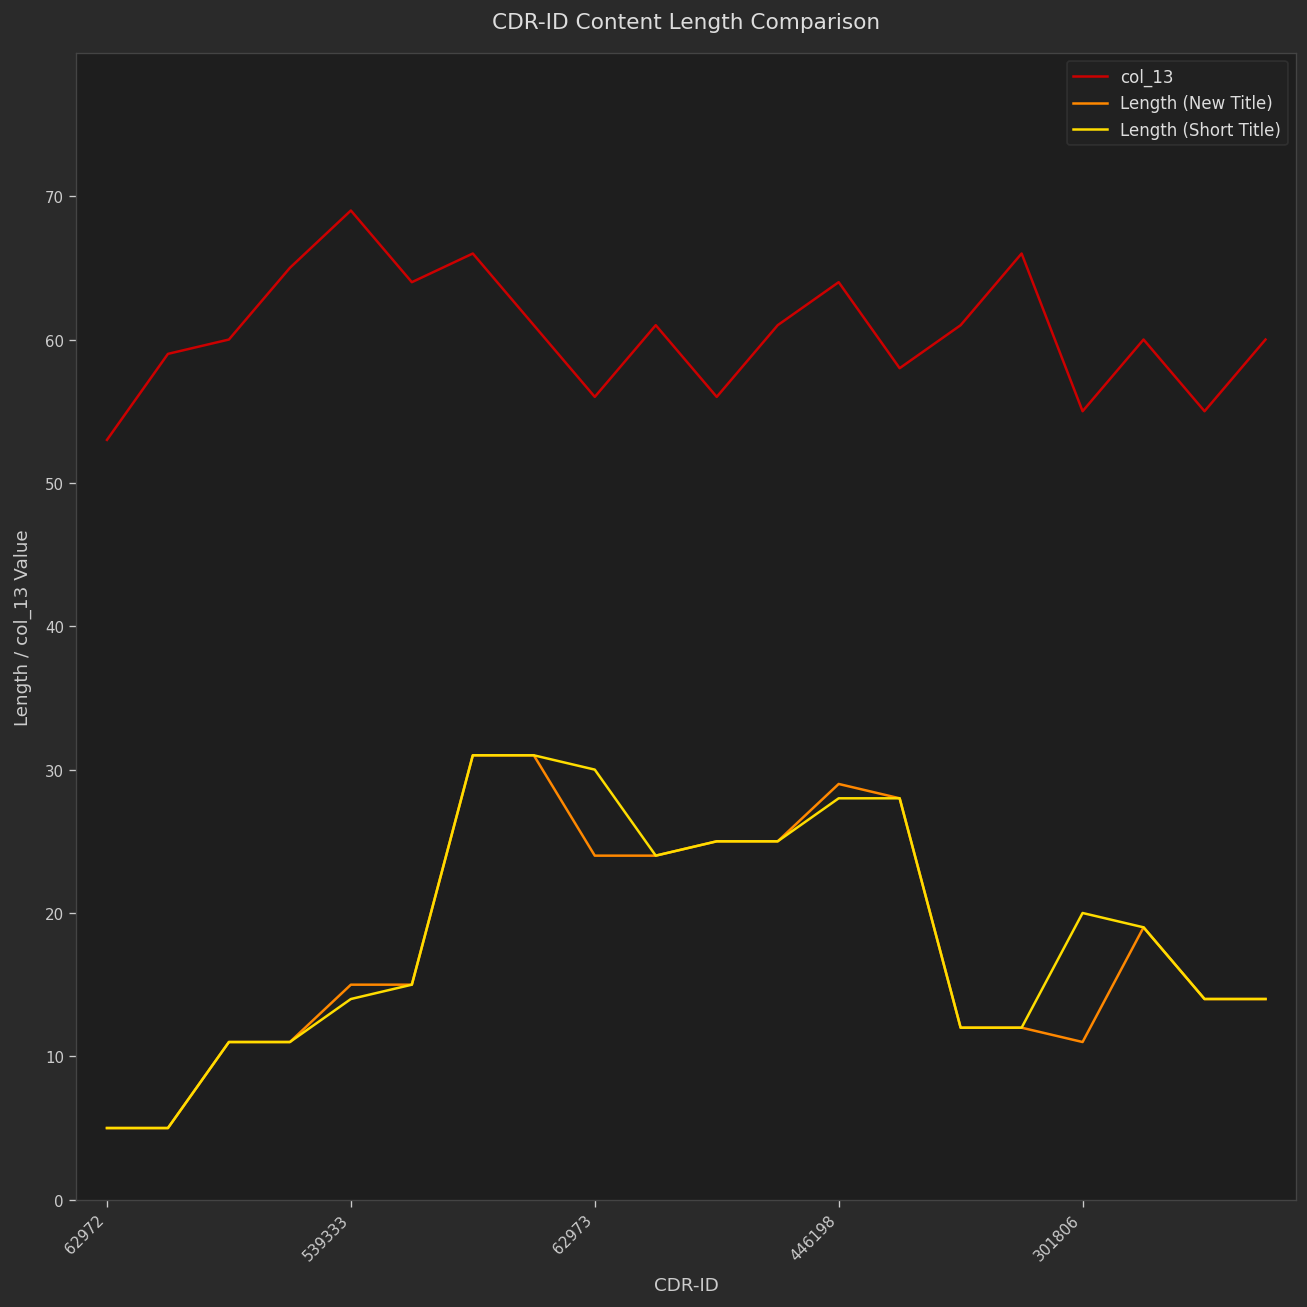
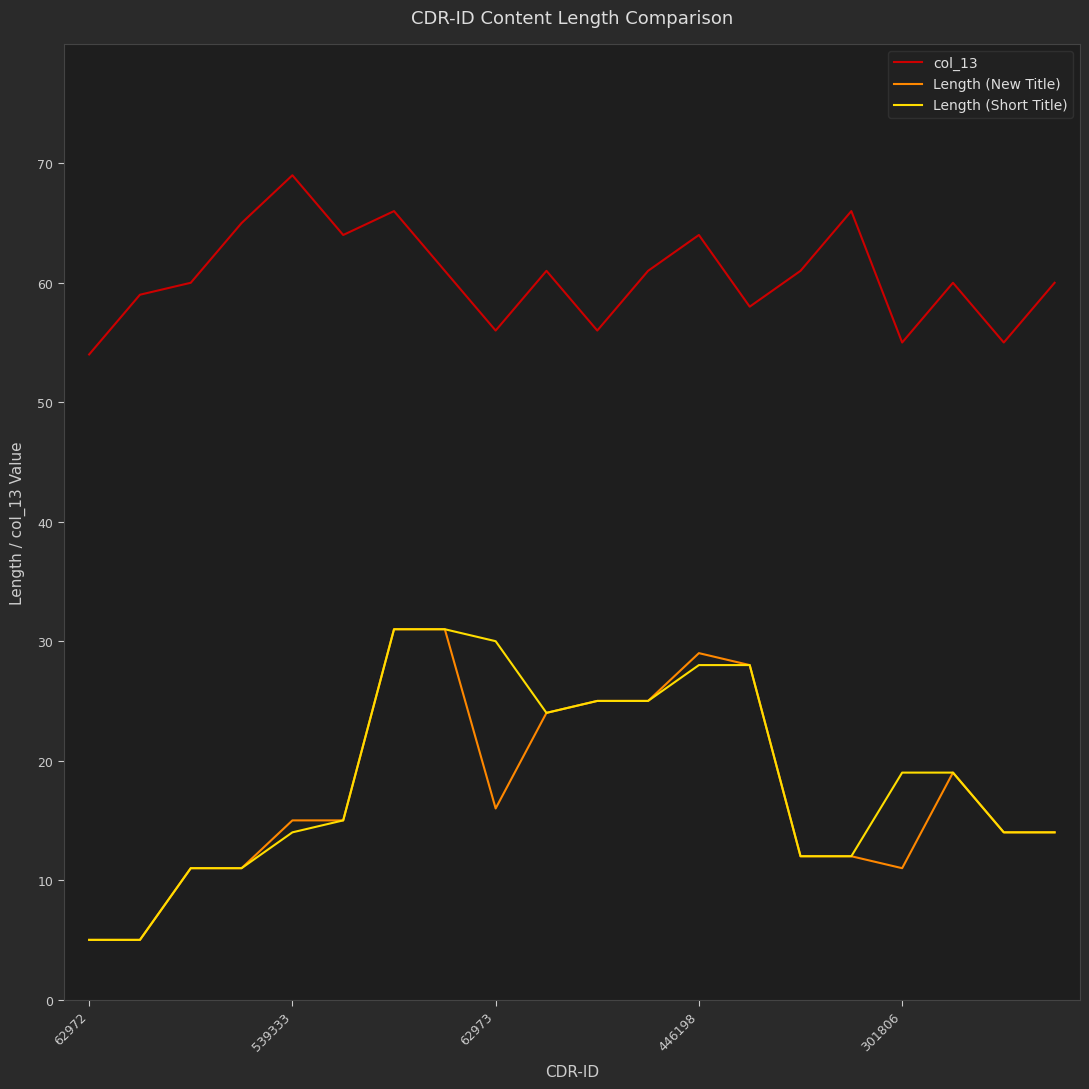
col_13, 62972: 53 -> 54
Length (New Title), 62973: 24 -> 16
Length (Short Title), 301806: 20 -> 19
